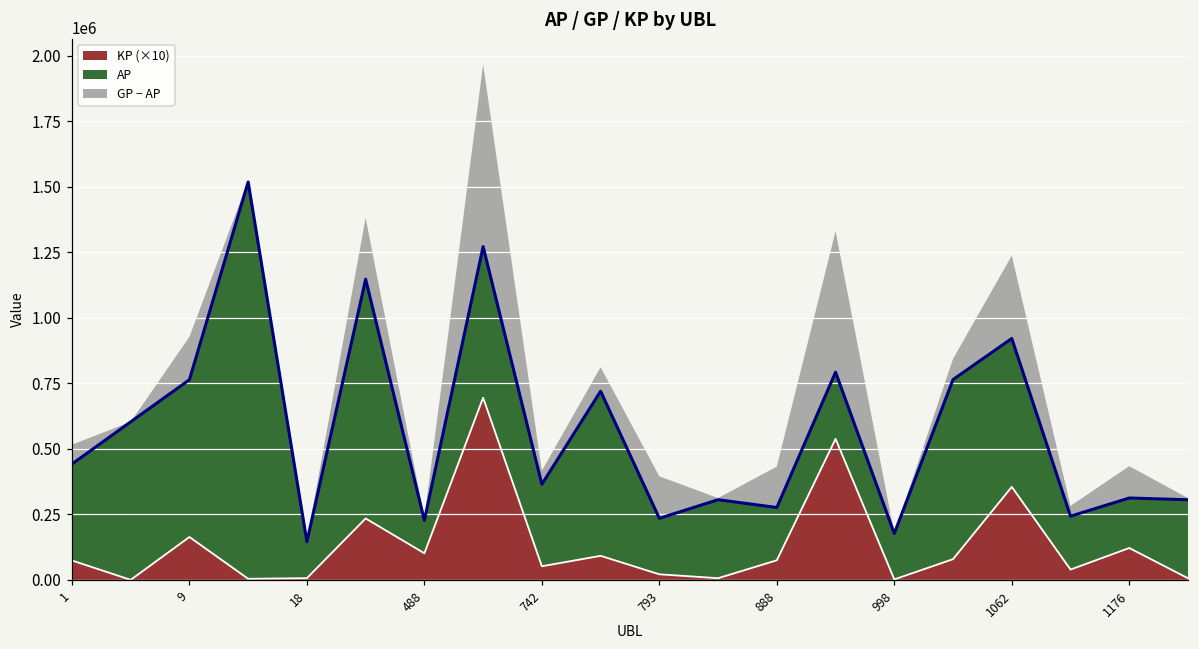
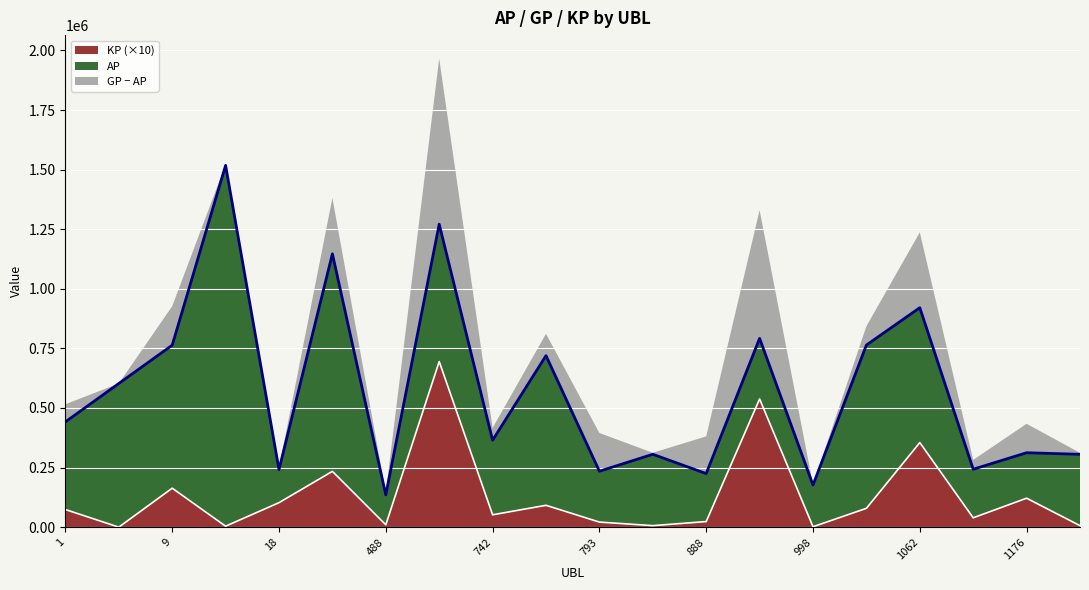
KP (×10), 18: 10000 -> 100000
KP (×10), 488: 100000 -> 10000
KP (×10), 888: 70000 -> 20000
